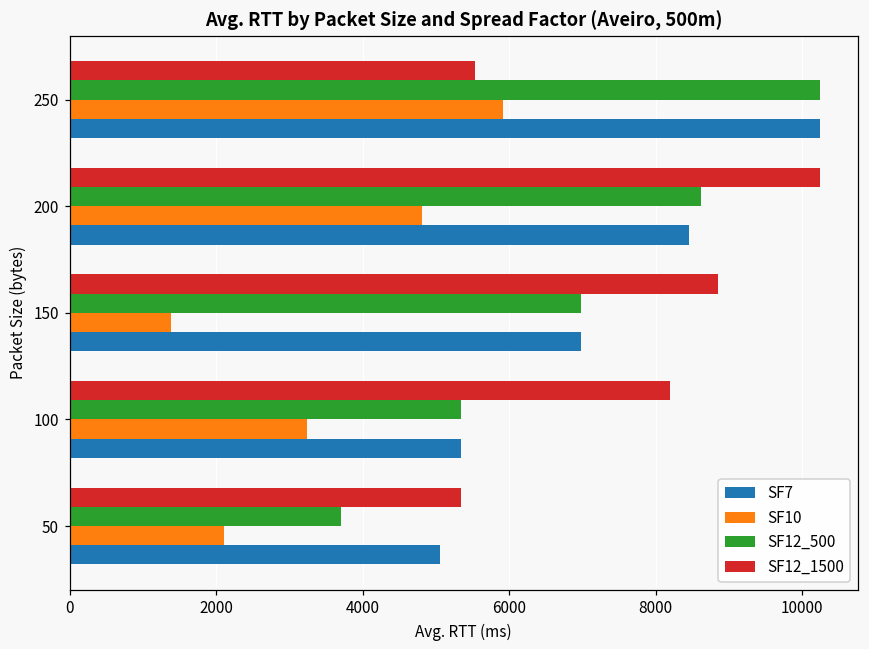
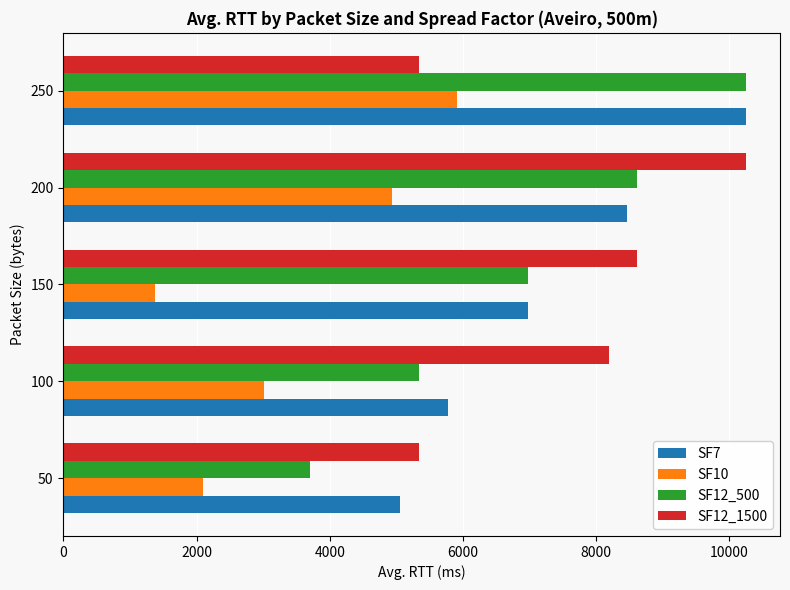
SF12_1500, 250: 5500 -> 5300
SF10, 200: 4800 -> 4900
SF12_1500, 150: 8800 -> 8600
SF10, 100: 3200 -> 3000
SF7, 100: 5300 -> 5800
